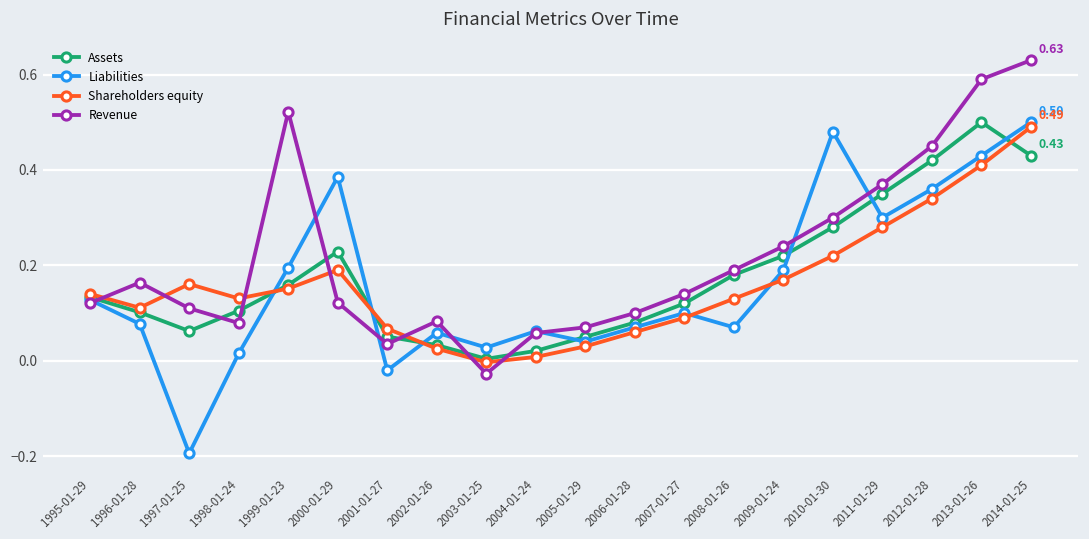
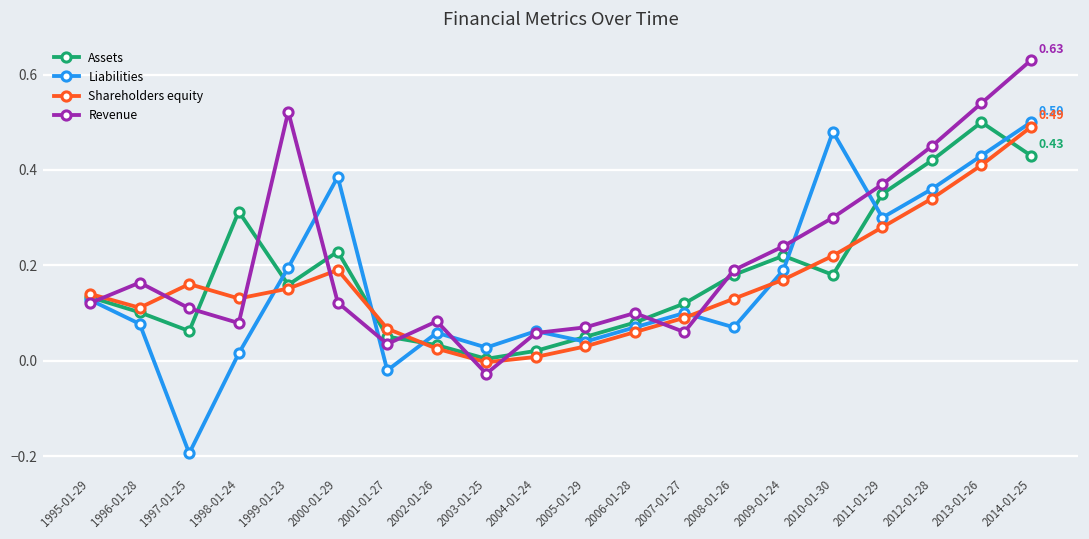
Assets, 1998-01-24: 0.10 -> 0.31
Revenue, 2007-01-27: 0.14 -> 0.06
Assets, 2010-01-30: 0.28 -> 0.18
Revenue, 2013-01-26: 0.59 -> 0.54
